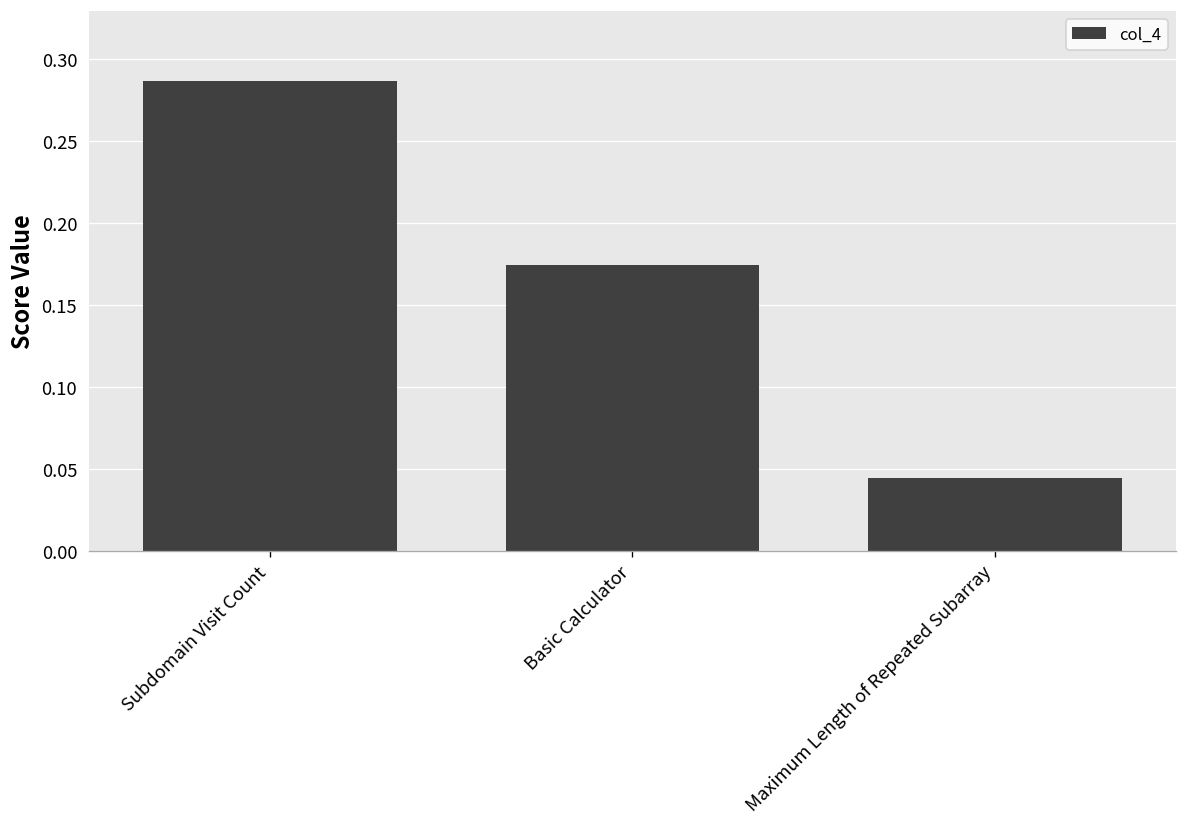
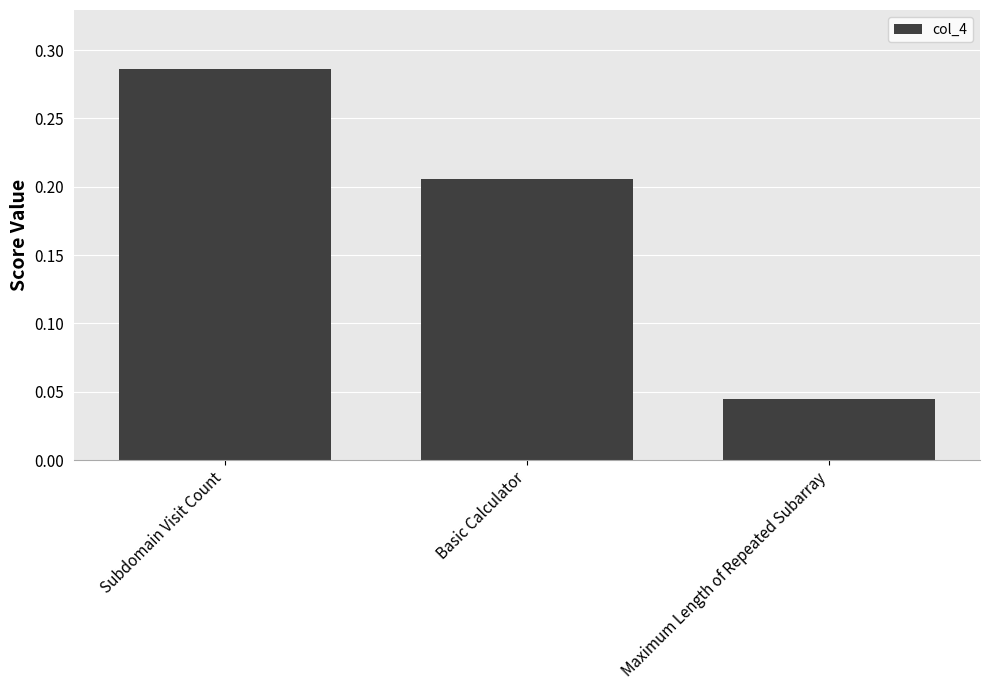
Basic Calculator: 0.175 -> 0.205
